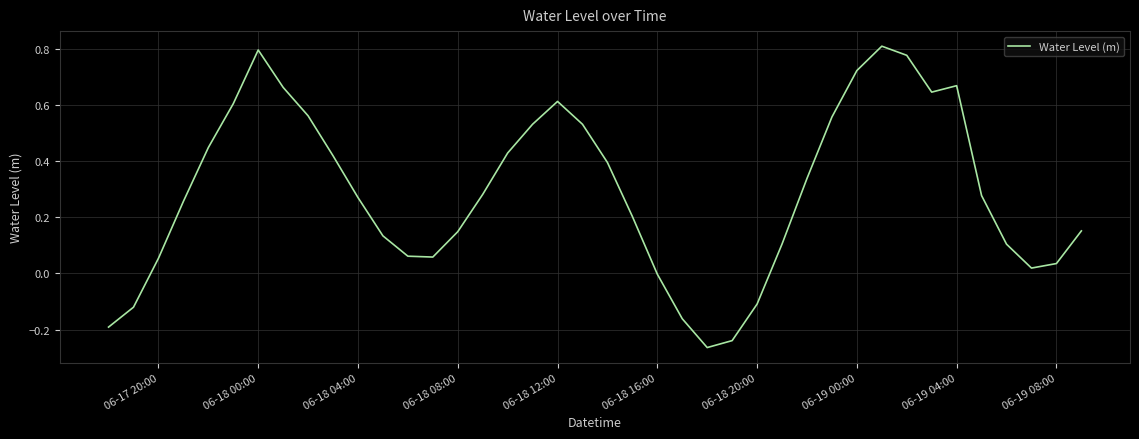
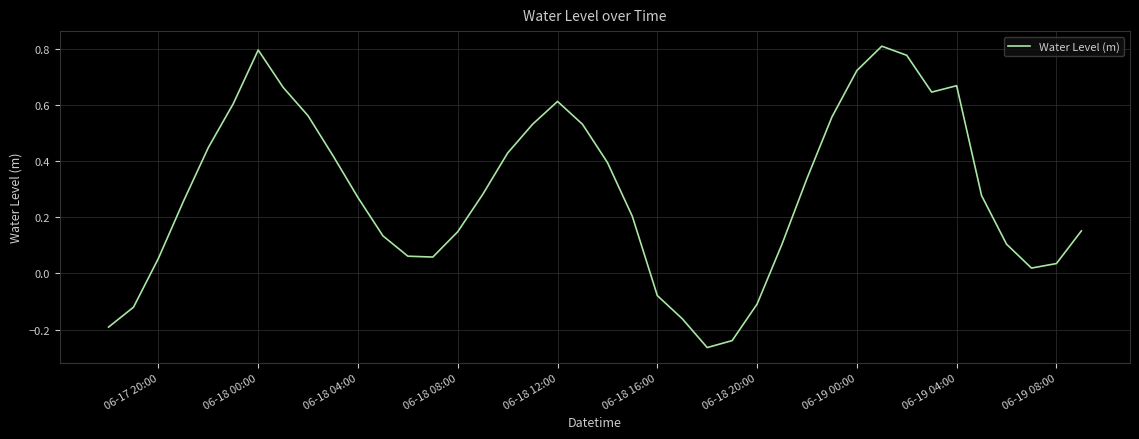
06-18 16:00: 0.00 -> -0.08
